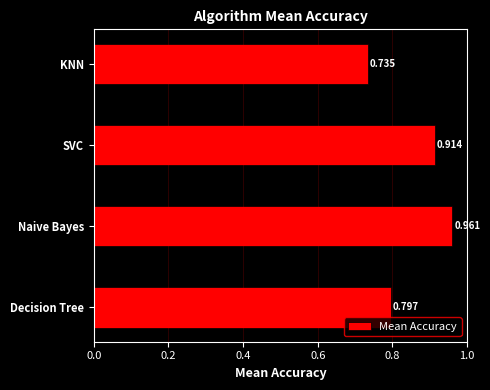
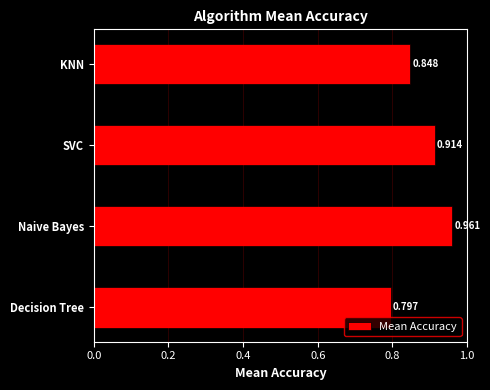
KNN: 0.735 -> 0.848
